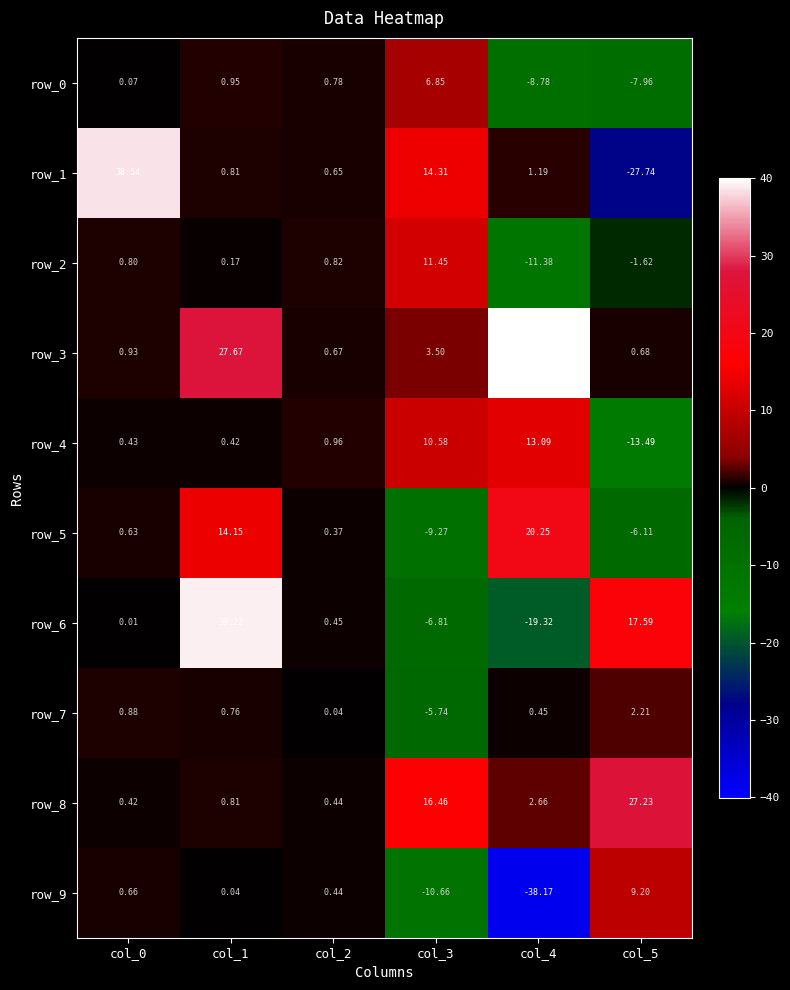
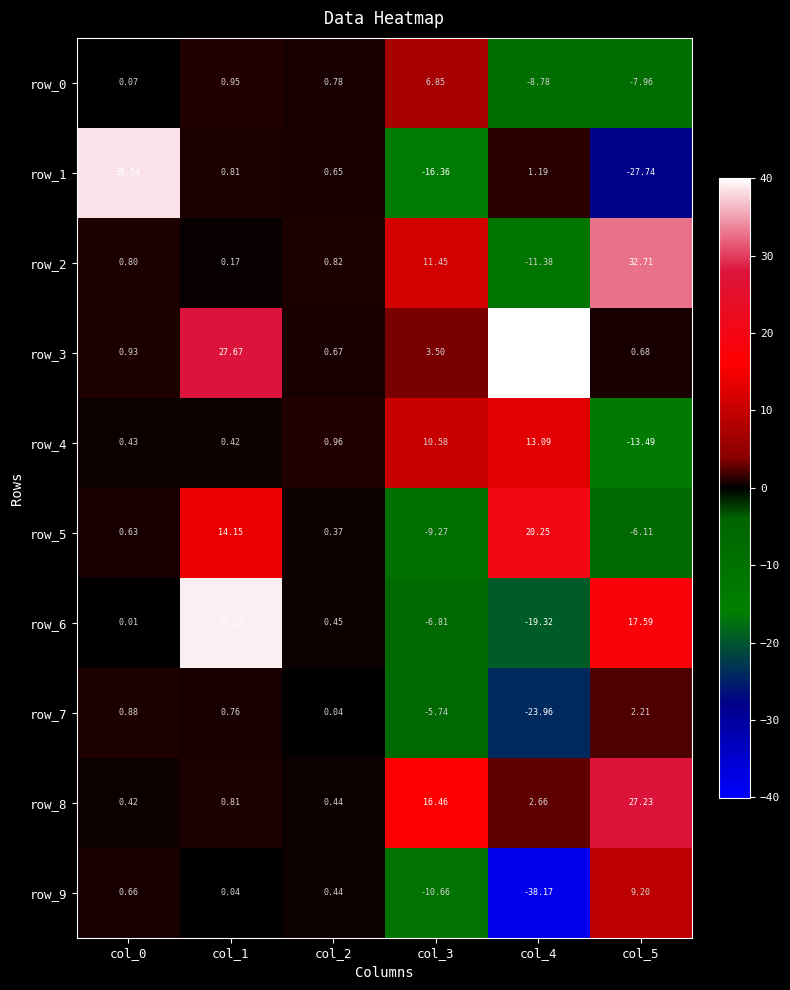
row_1, col_3: 14.31 -> -16.36
row_2, col_5: -1.62 -> 32.71
row_7, col_4: 0.45 -> -23.96
